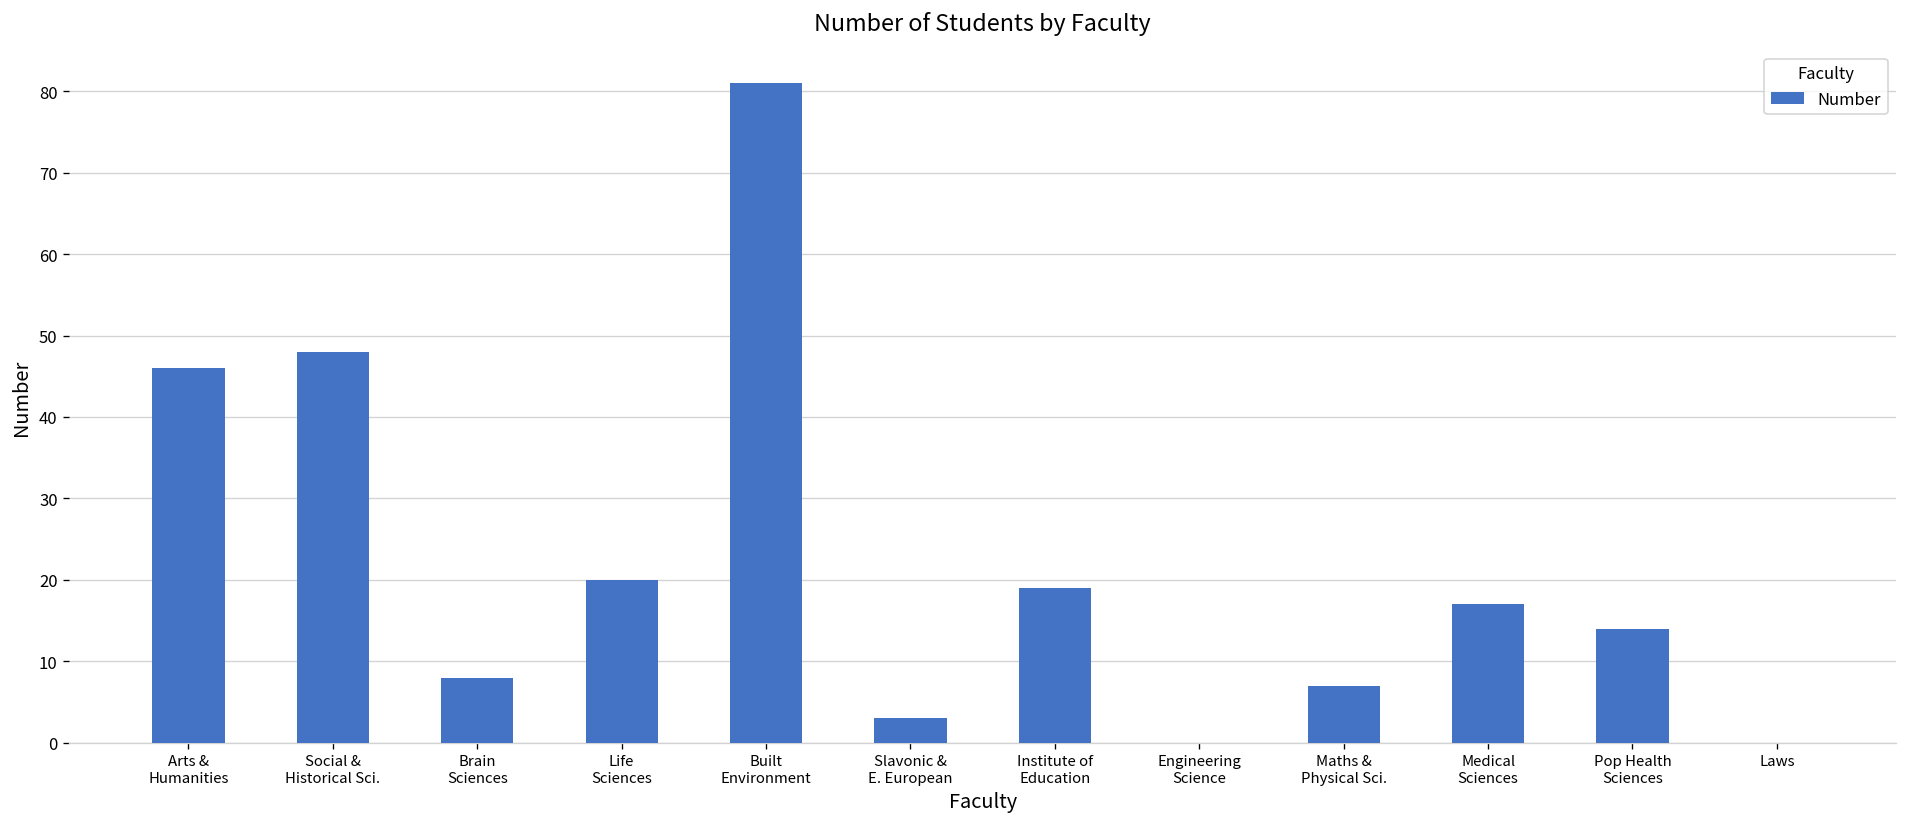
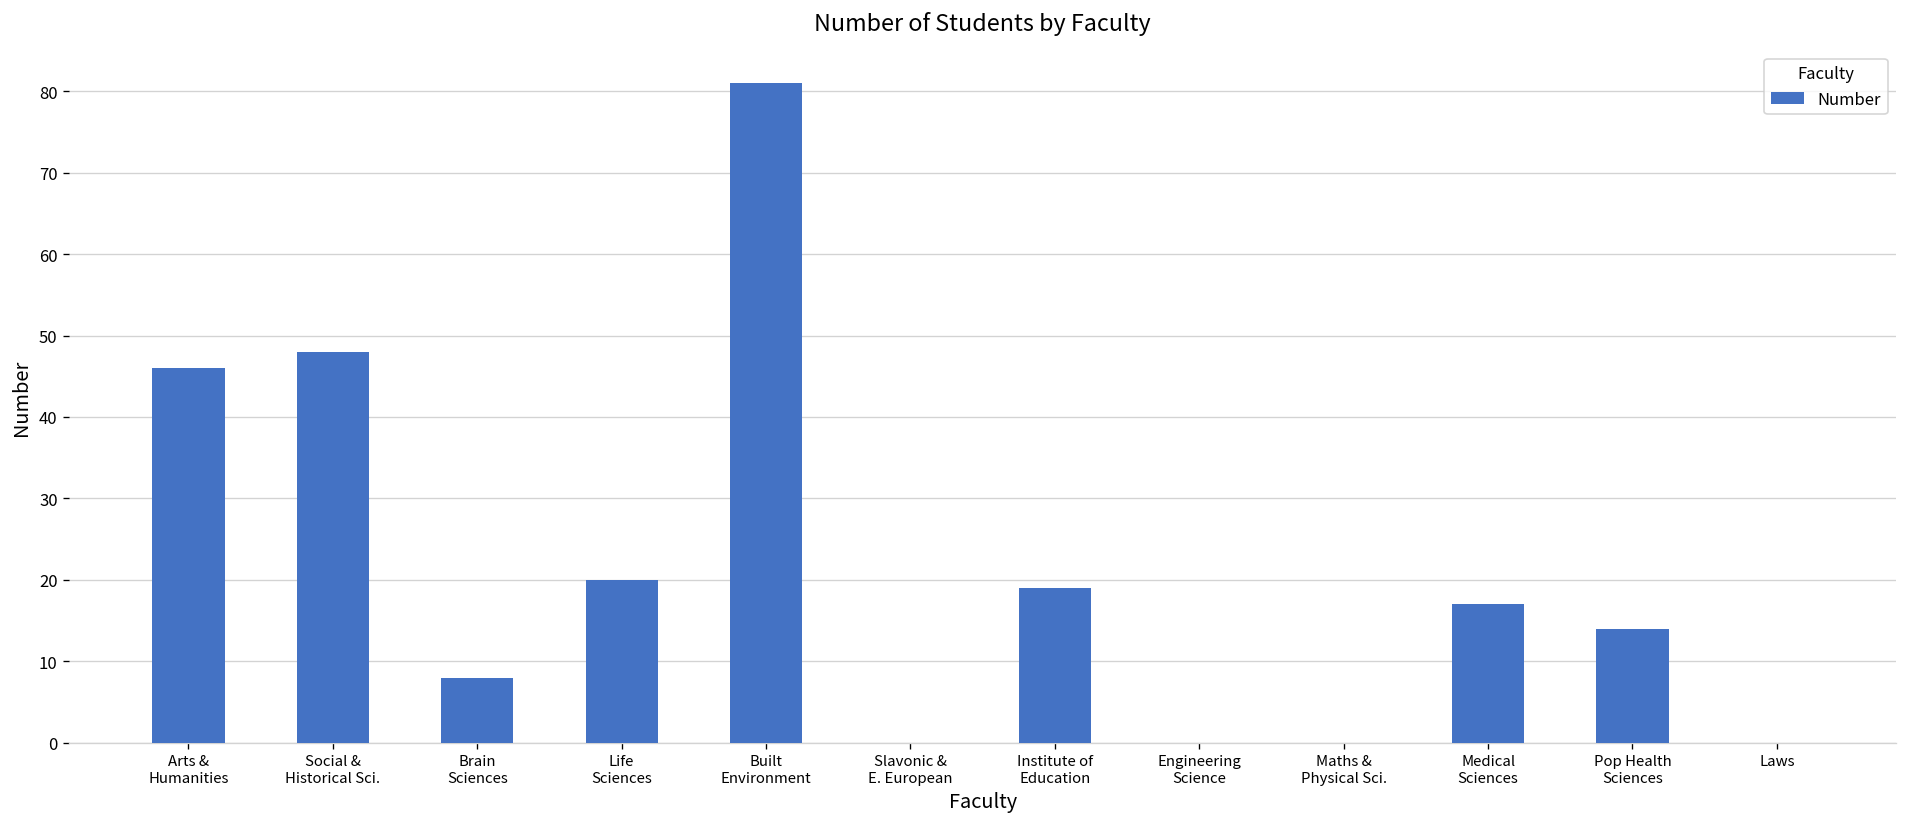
Slavonic & E. European: 3 -> 0
Maths & Physical Sci.: 7 -> 0
